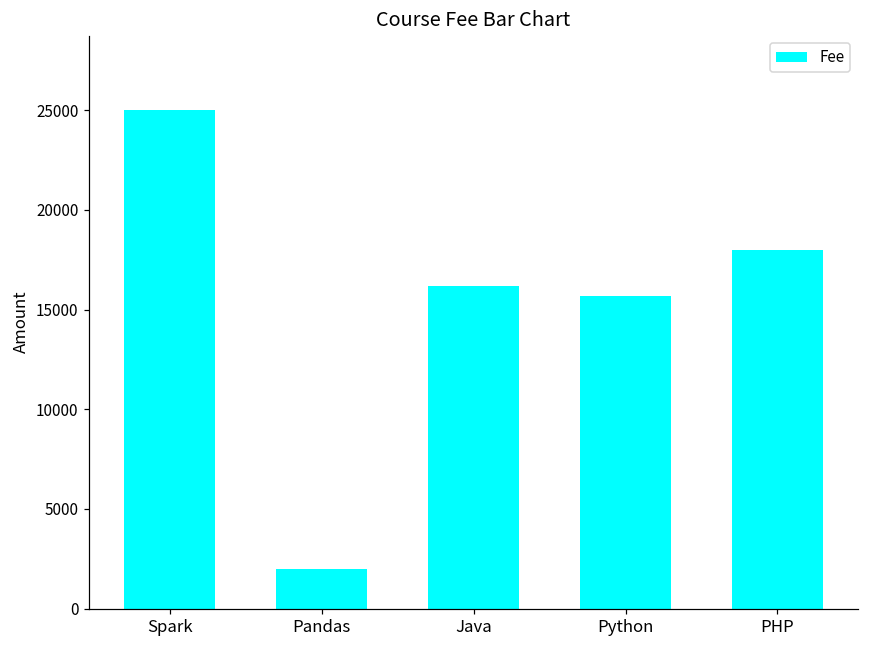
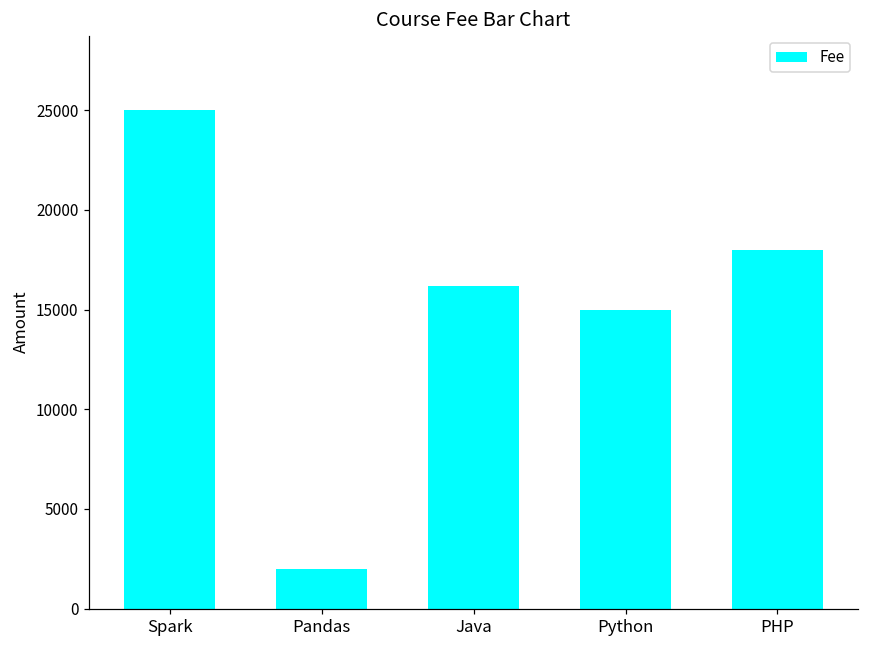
Python: 15700 -> 15000
